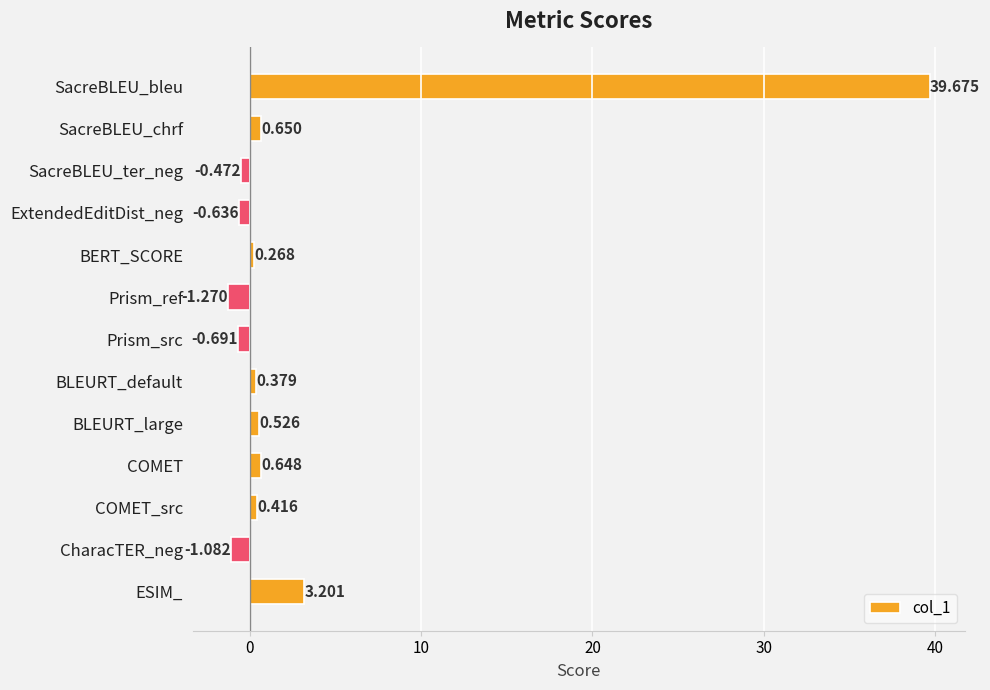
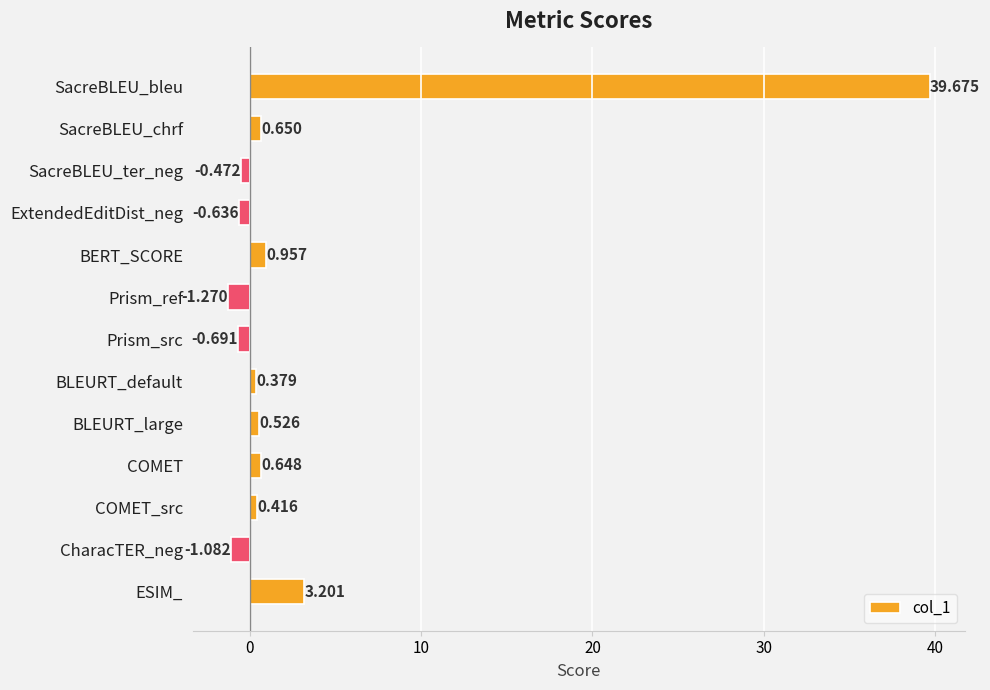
BERT_SCORE: 0.268 -> 0.957
